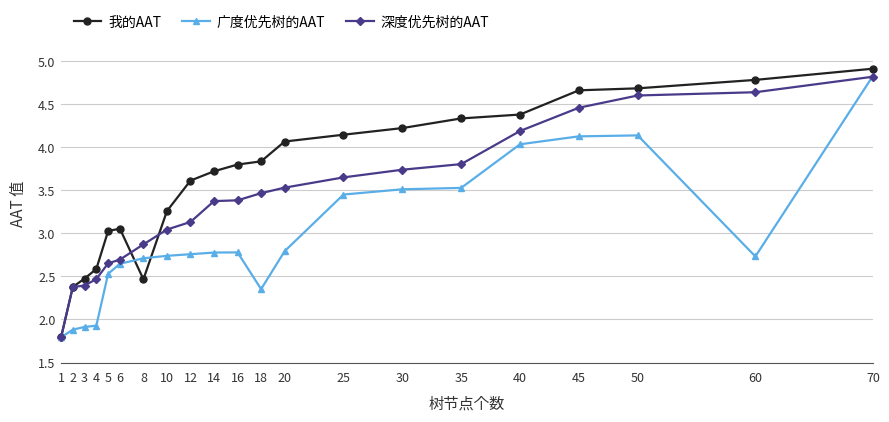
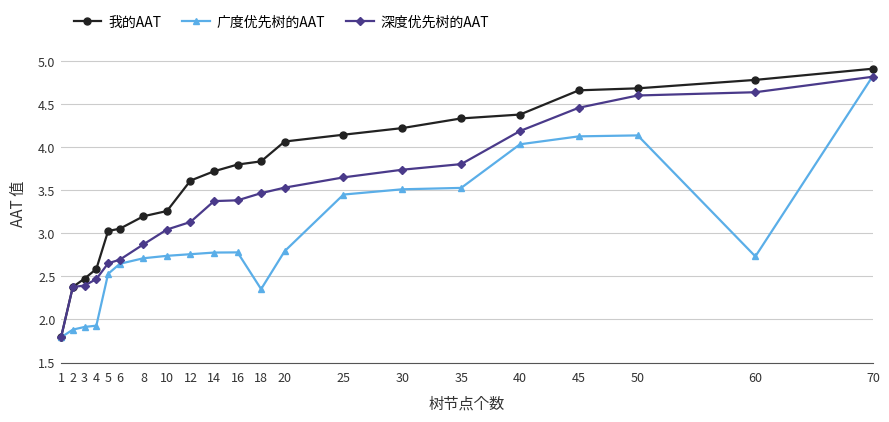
我的AAT, 8: 2.5 -> 3.2
